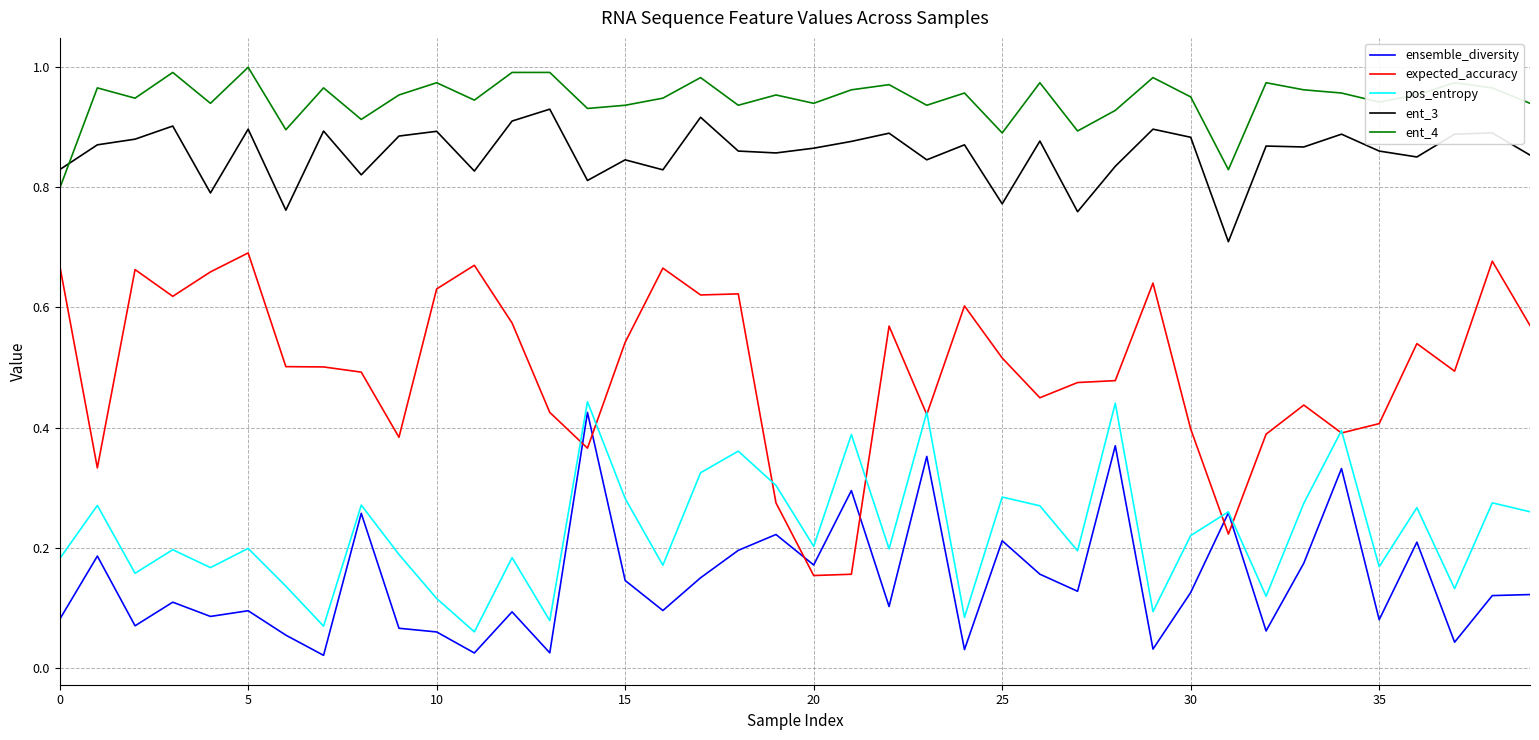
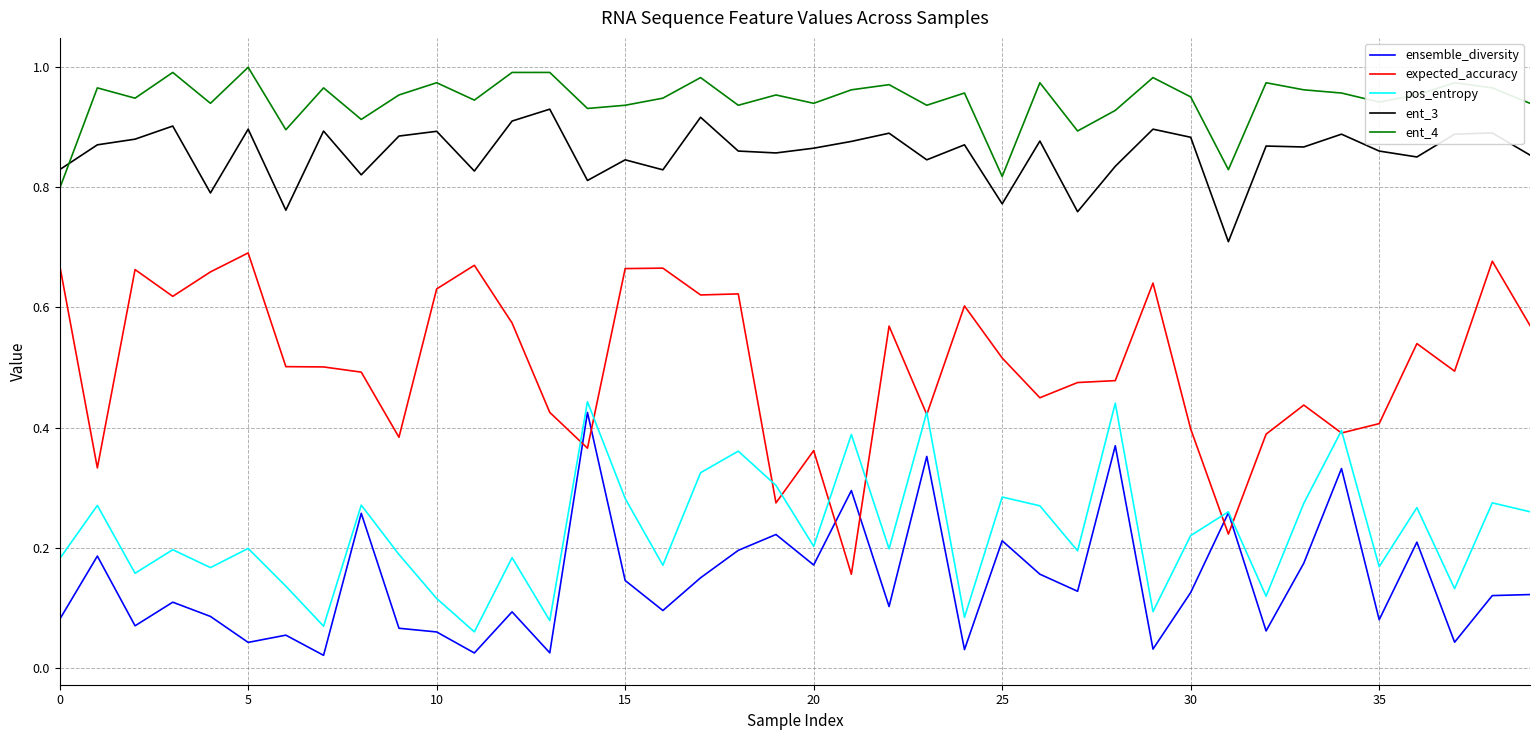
ensemble_diversity, 5: 0.09 -> 0.04
expected_accuracy, 15: 0.54 -> 0.66
expected_accuracy, 20: 0.15 -> 0.36
ent_4, 25: 0.89 -> 0.82
